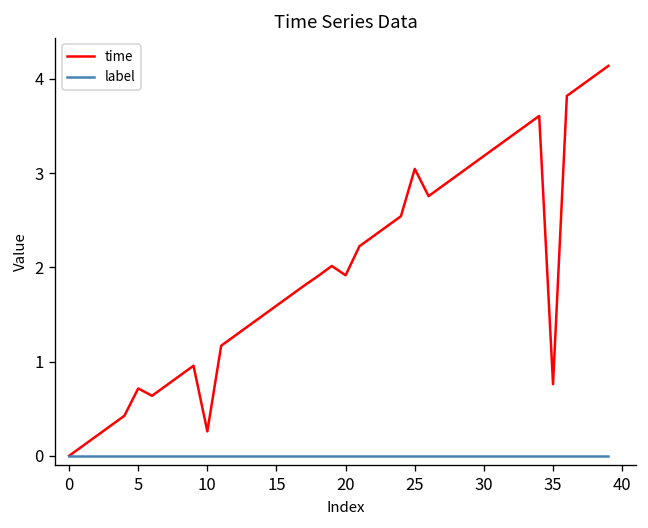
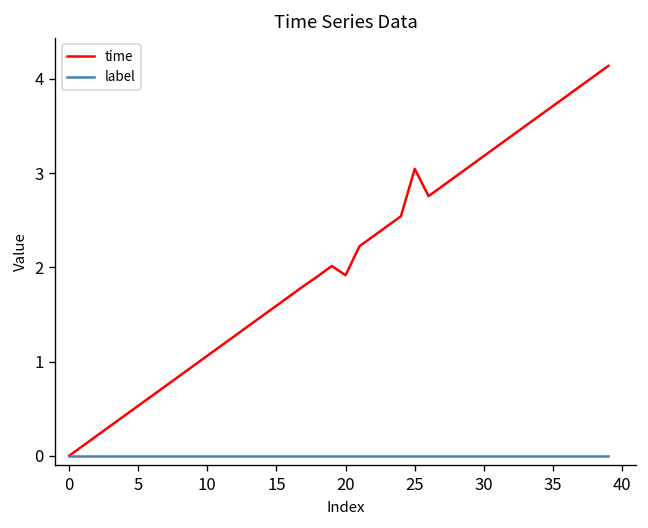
time, 5: 0.7 -> 0.5
time, 10: 0.3 -> 1.1
time, 35: 0.8 -> 3.7
